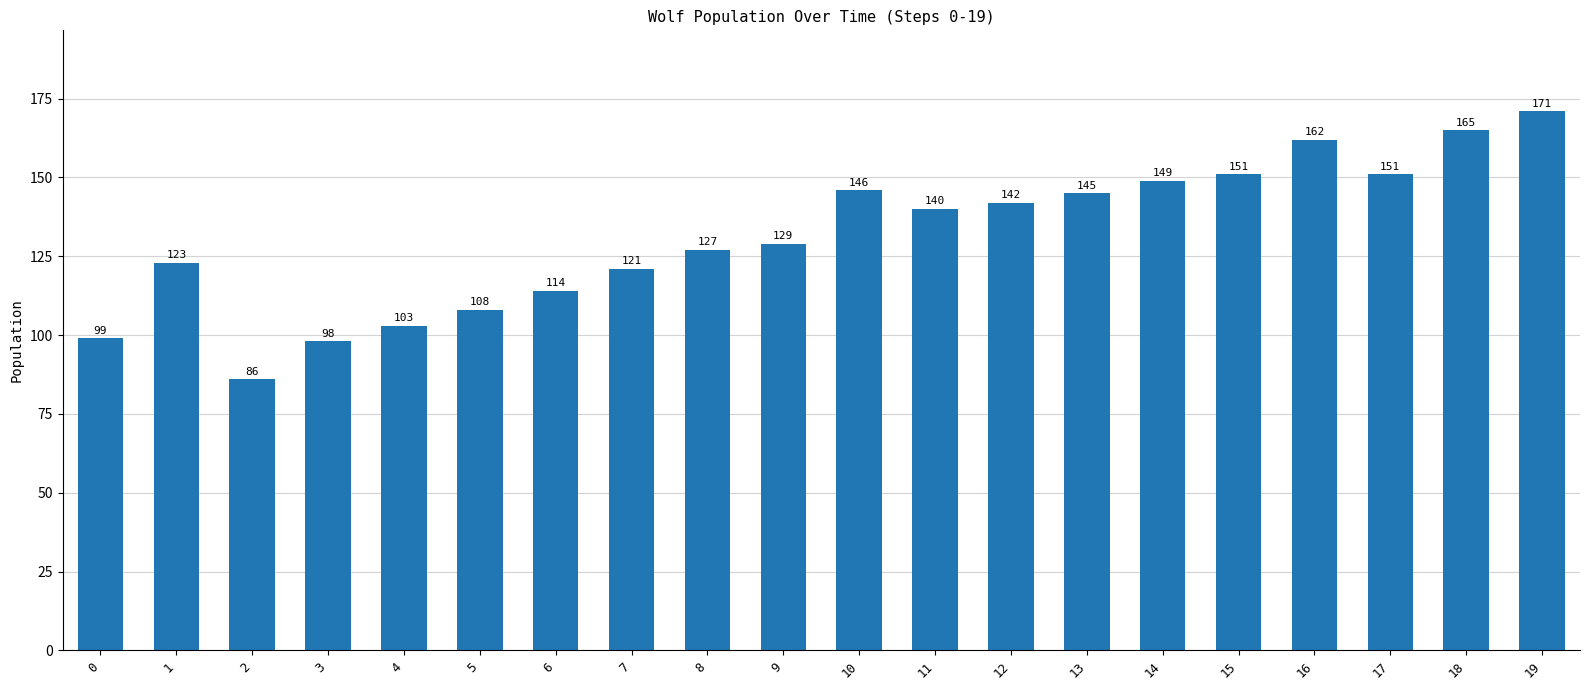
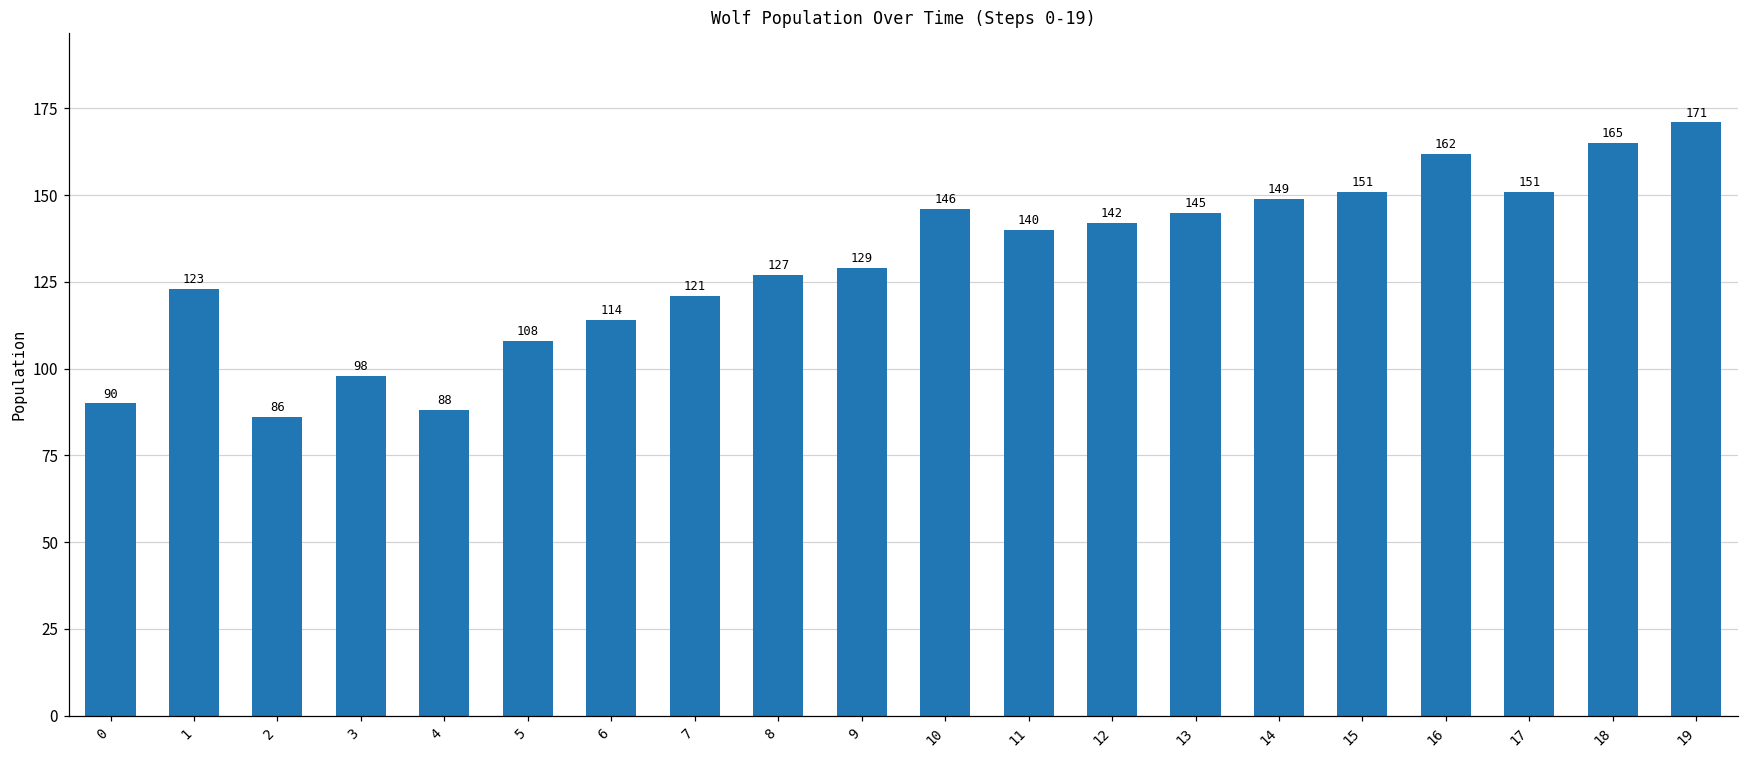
0: 99 -> 90
4: 103 -> 88
